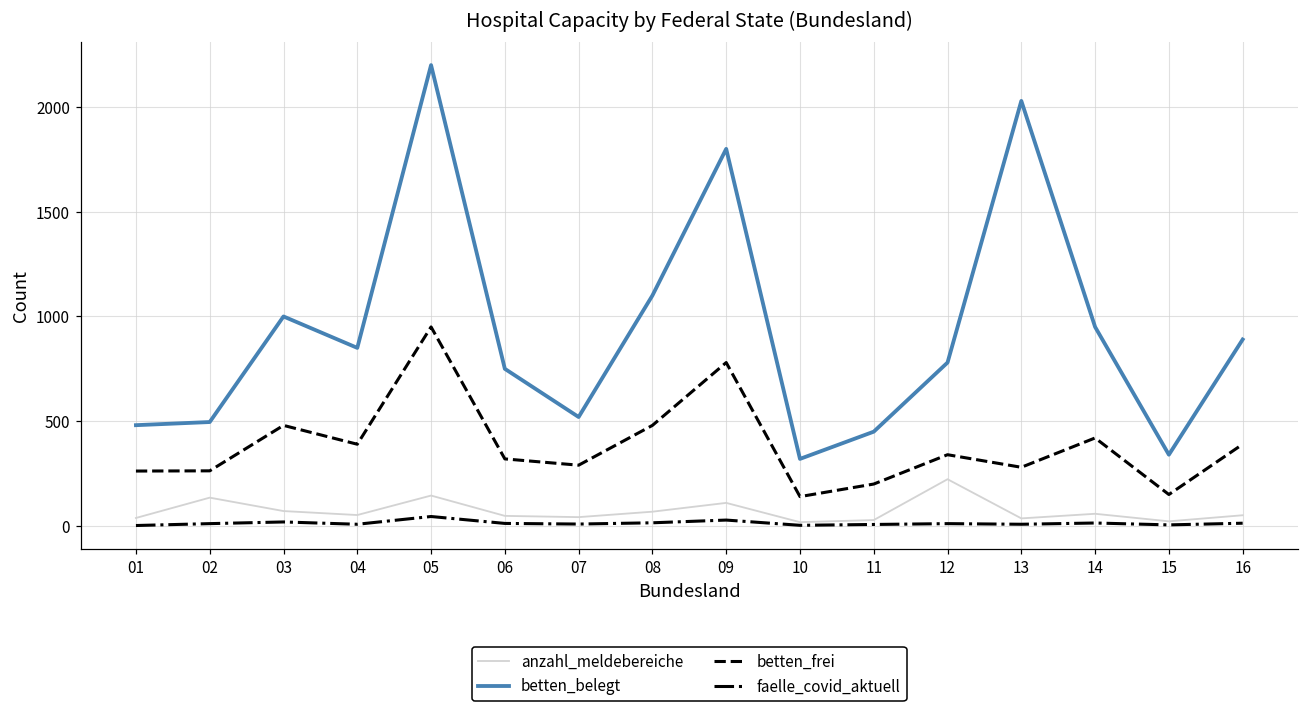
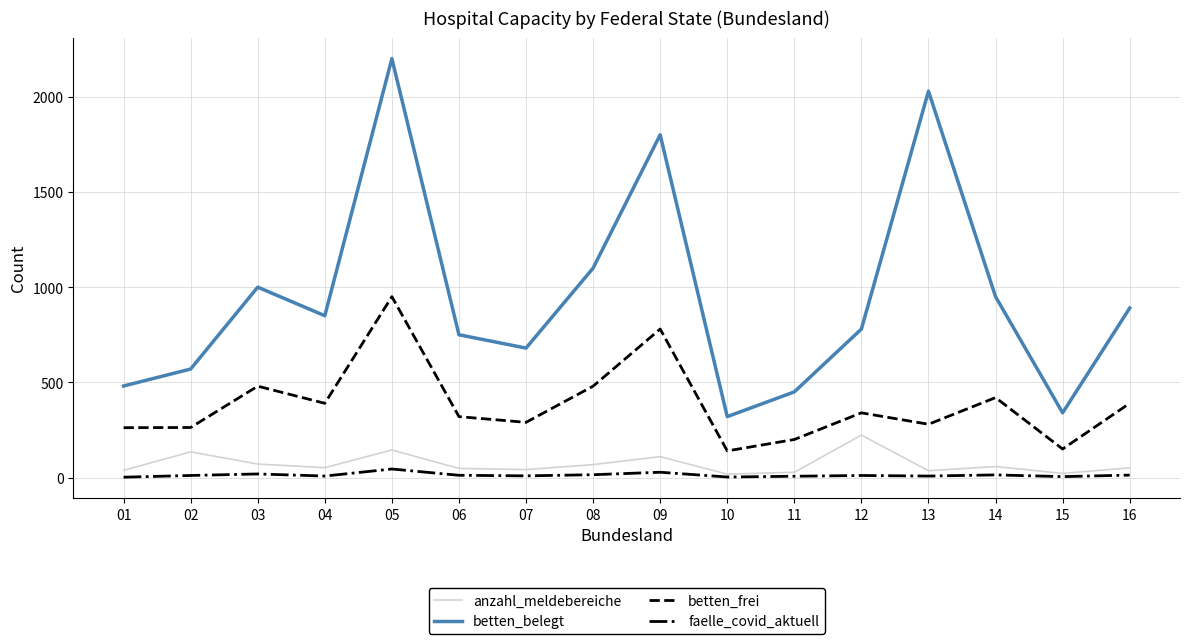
betten_belegt, 02: 500 -> 570
betten_belegt, 07: 520 -> 680
